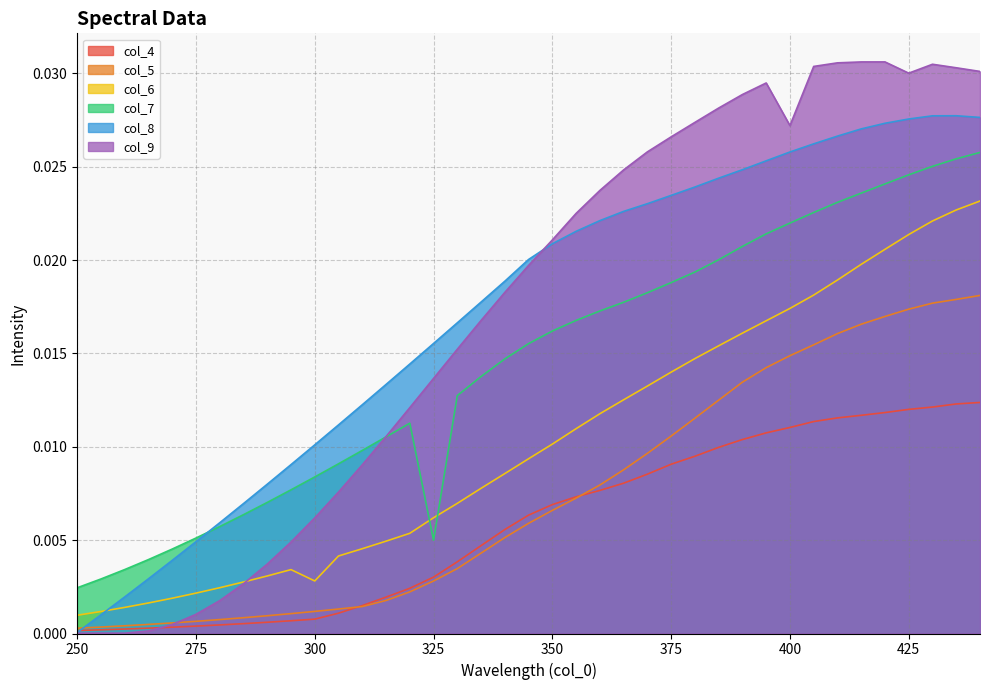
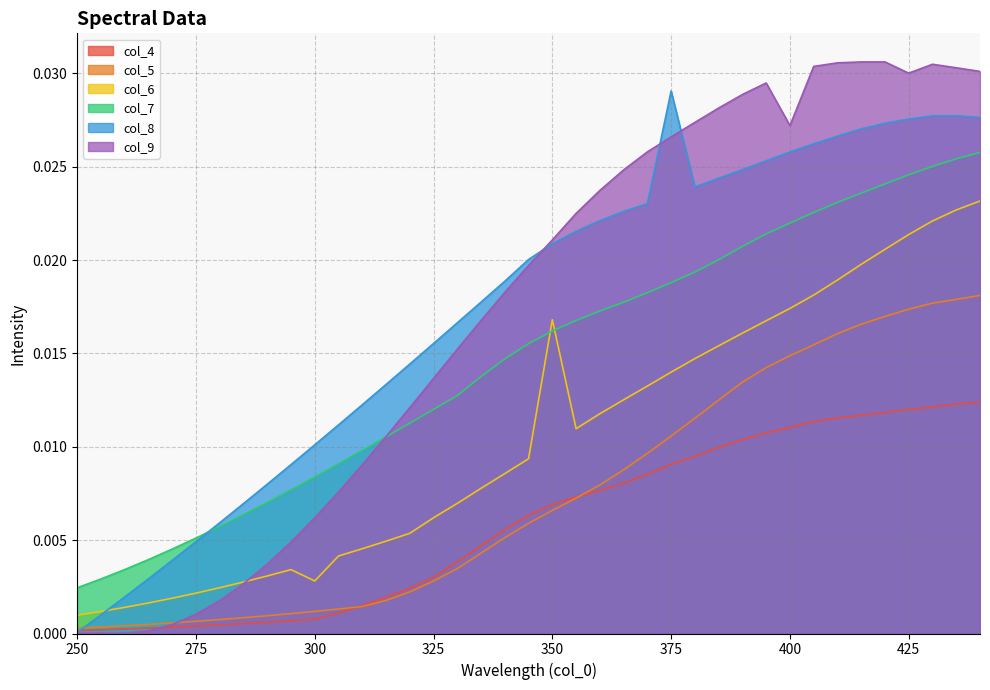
col_7, 325: 0.005 -> 0.012
col_6, 350: 0.0101 -> 0.0168
col_8, 375: 0.0235 -> 0.0291
